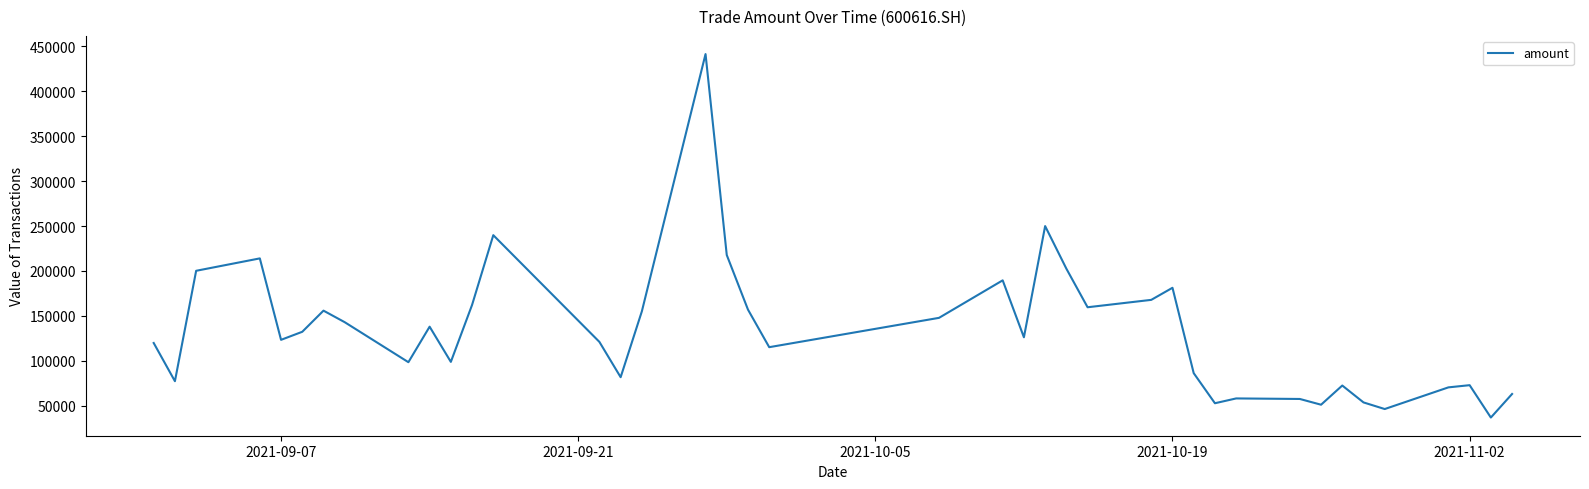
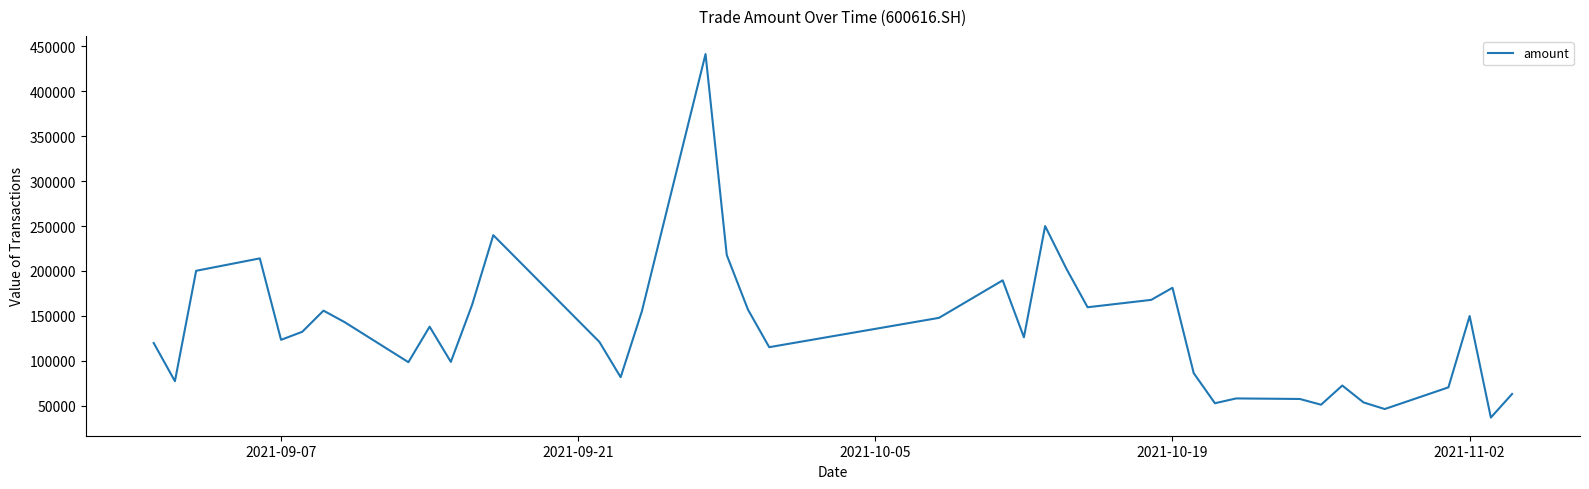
2021-11-02: 70000 -> 150000
